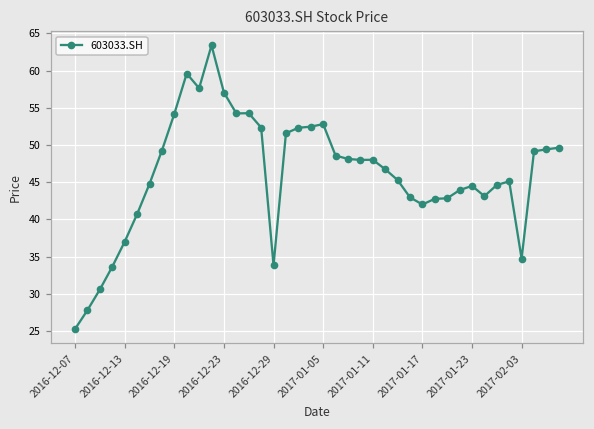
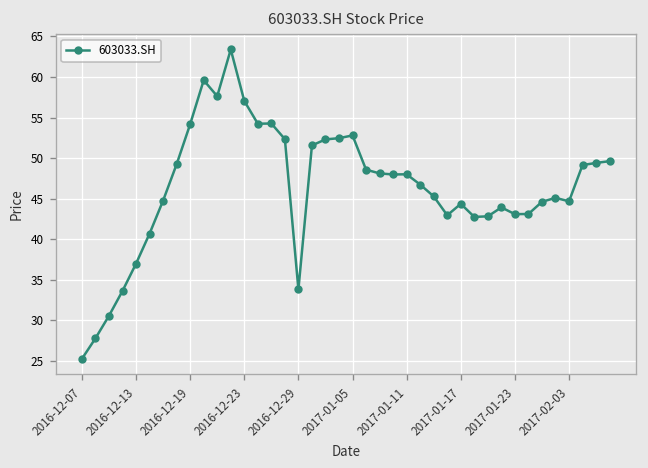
2017-01-17: 42 -> 44
2017-01-23: 45 -> 43
2017-02-03: 35 -> 45
